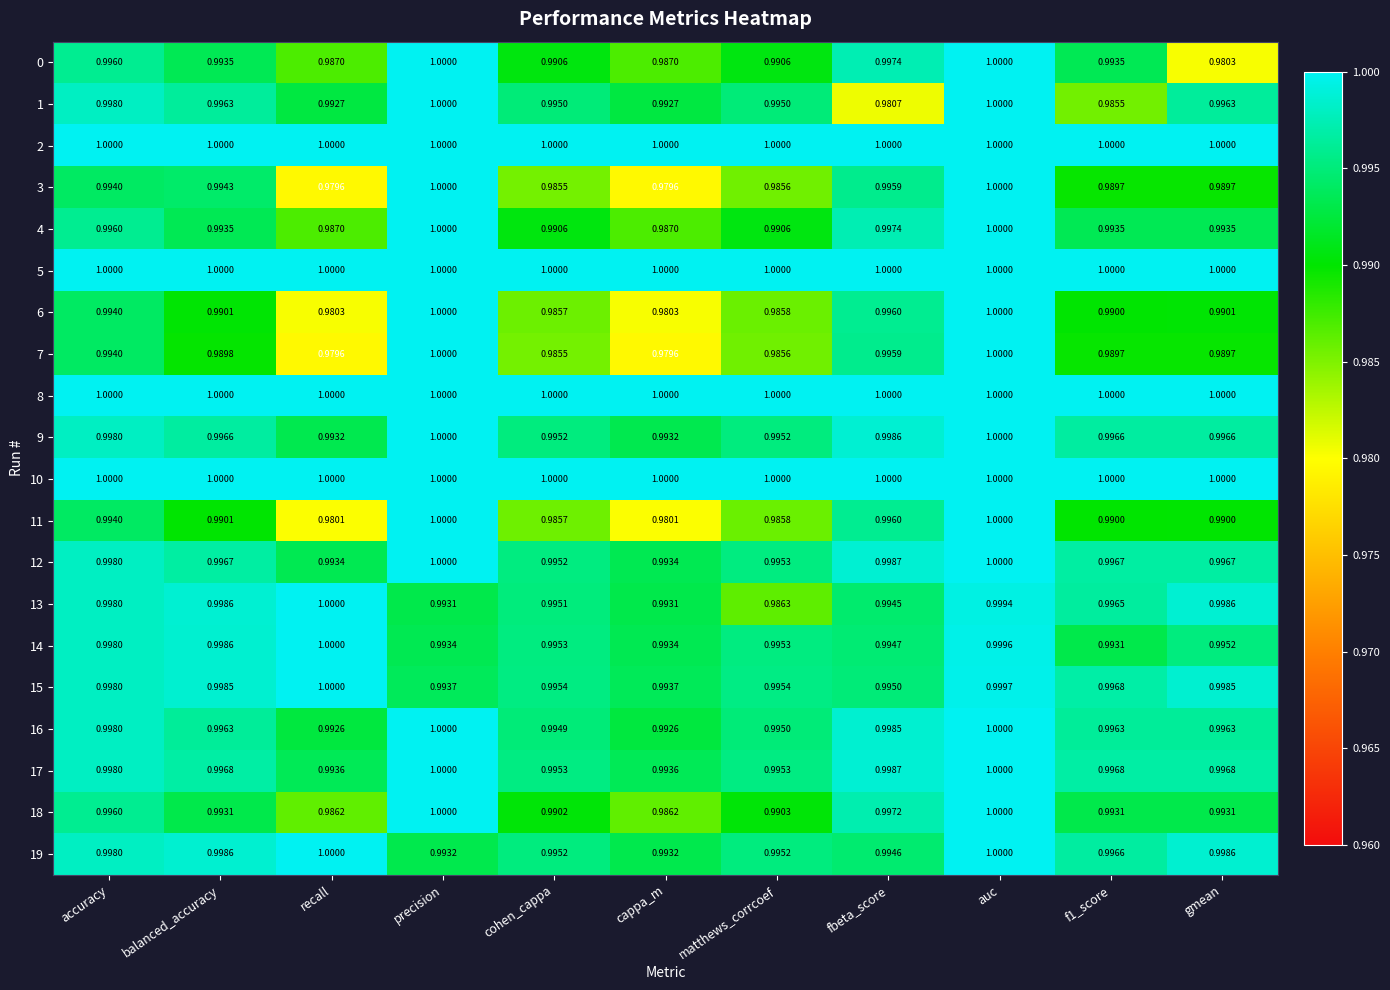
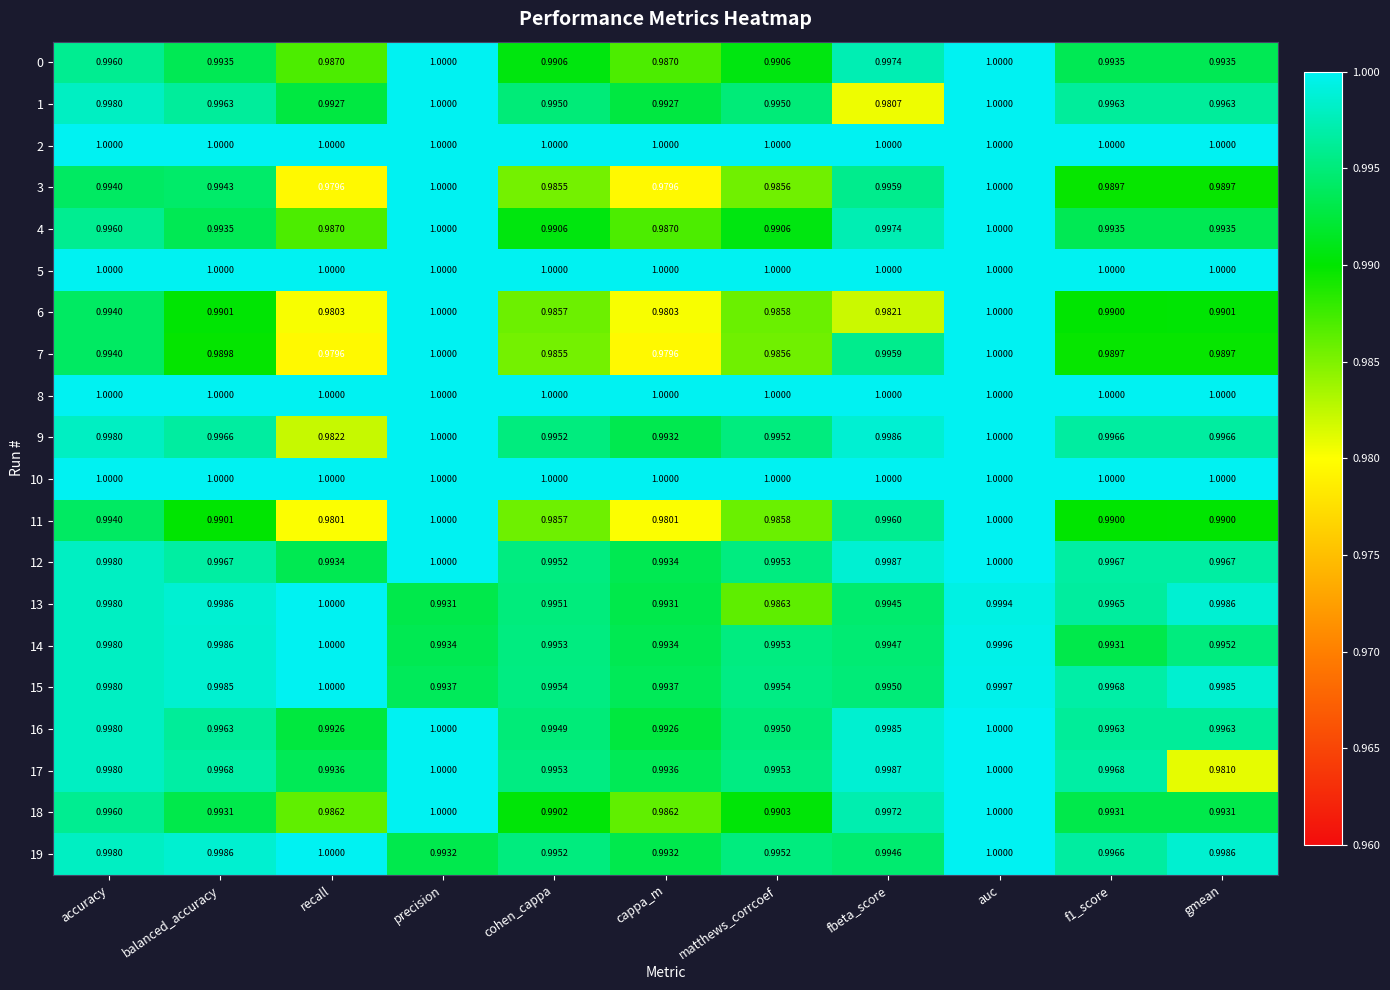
0, gmean: 0.9803 -> 0.9935
1, f1_score: 0.9855 -> 0.9963
6, fbeta_score: 0.9960 -> 0.9821
9, recall: 0.9932 -> 0.9822
17, gmean: 0.9968 -> 0.9810
